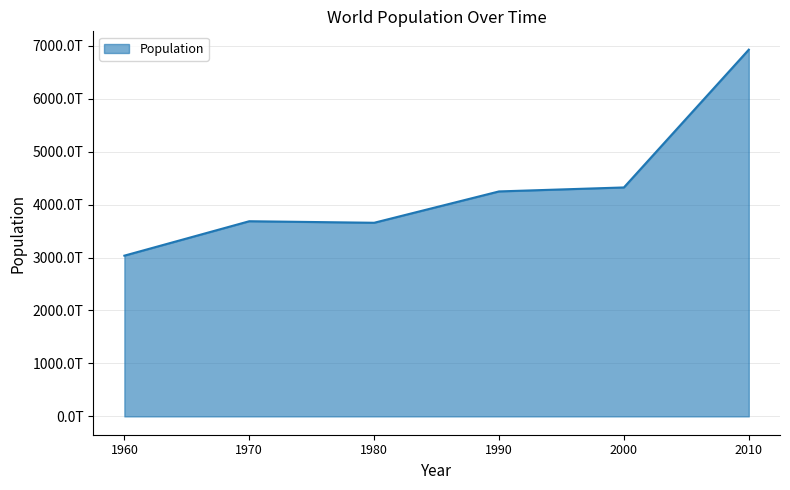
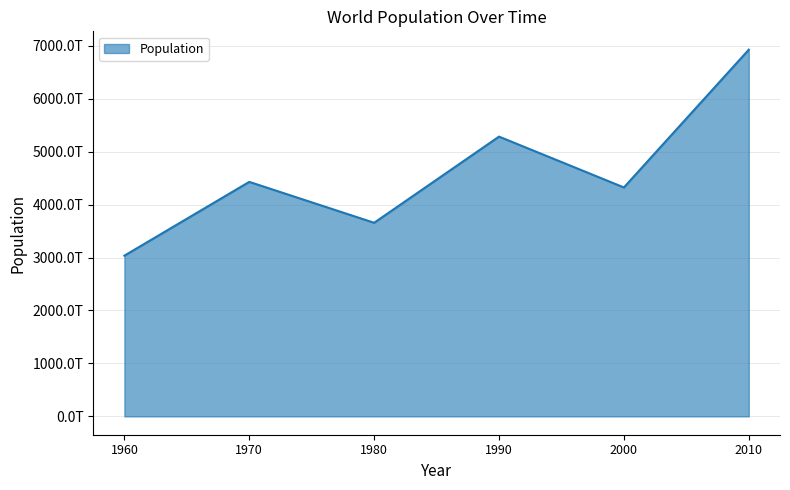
1970: 3700T -> 4400T
1990: 4200T -> 5300T
